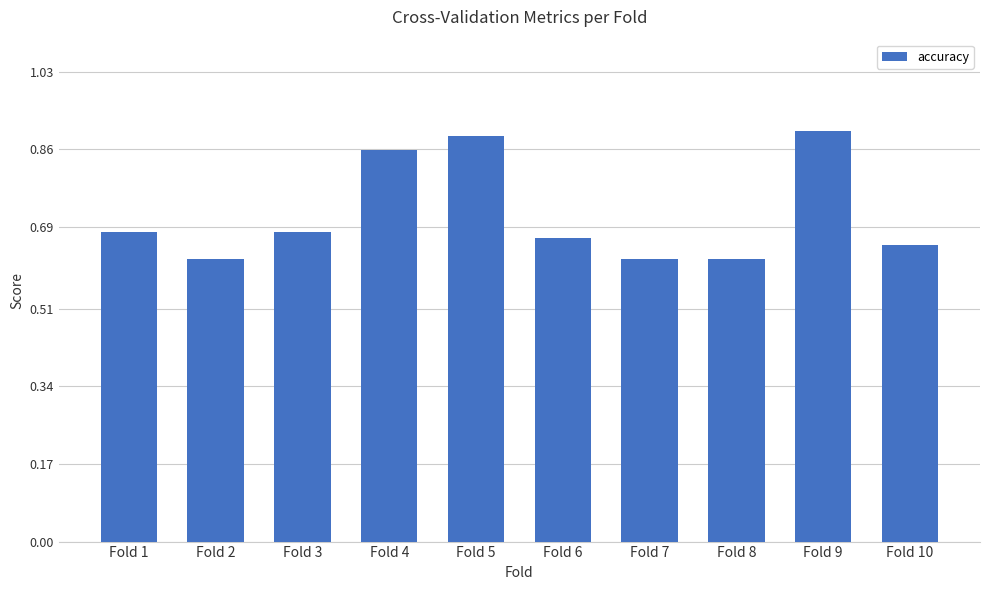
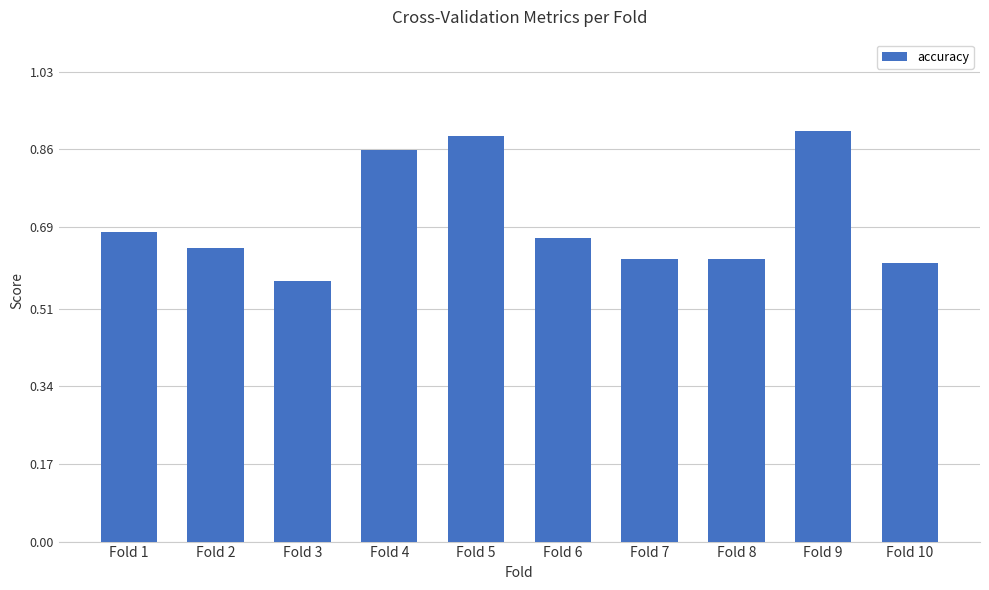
Fold 2: 0.62 -> 0.64
Fold 3: 0.68 -> 0.57
Fold 10: 0.65 -> 0.61
